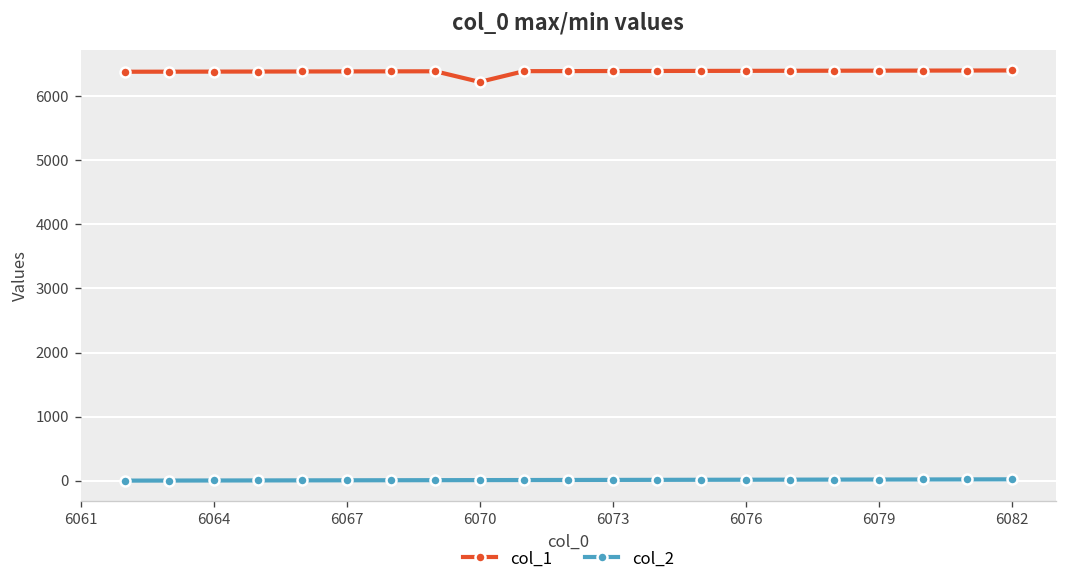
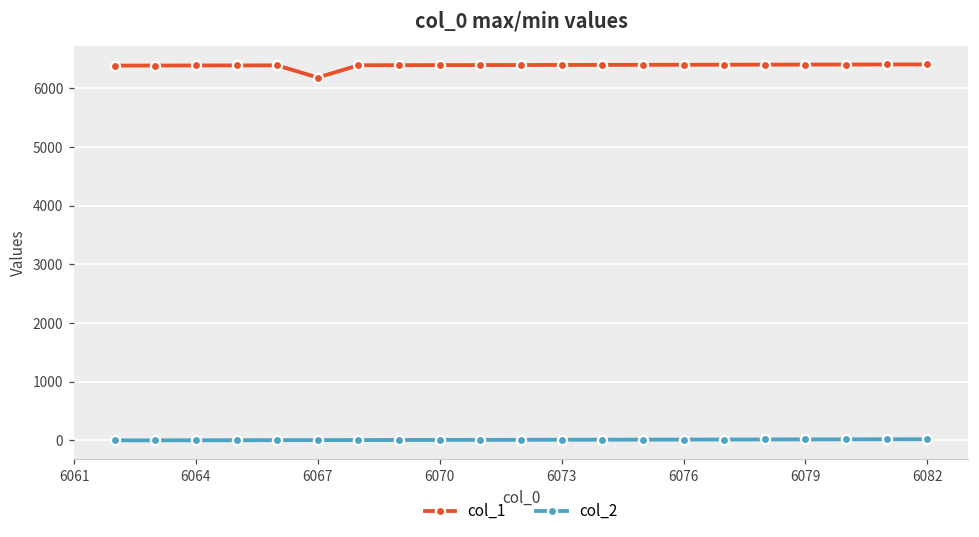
col_1, 6067: 6400 -> 6200
col_1, 6070: 6200 -> 6400
